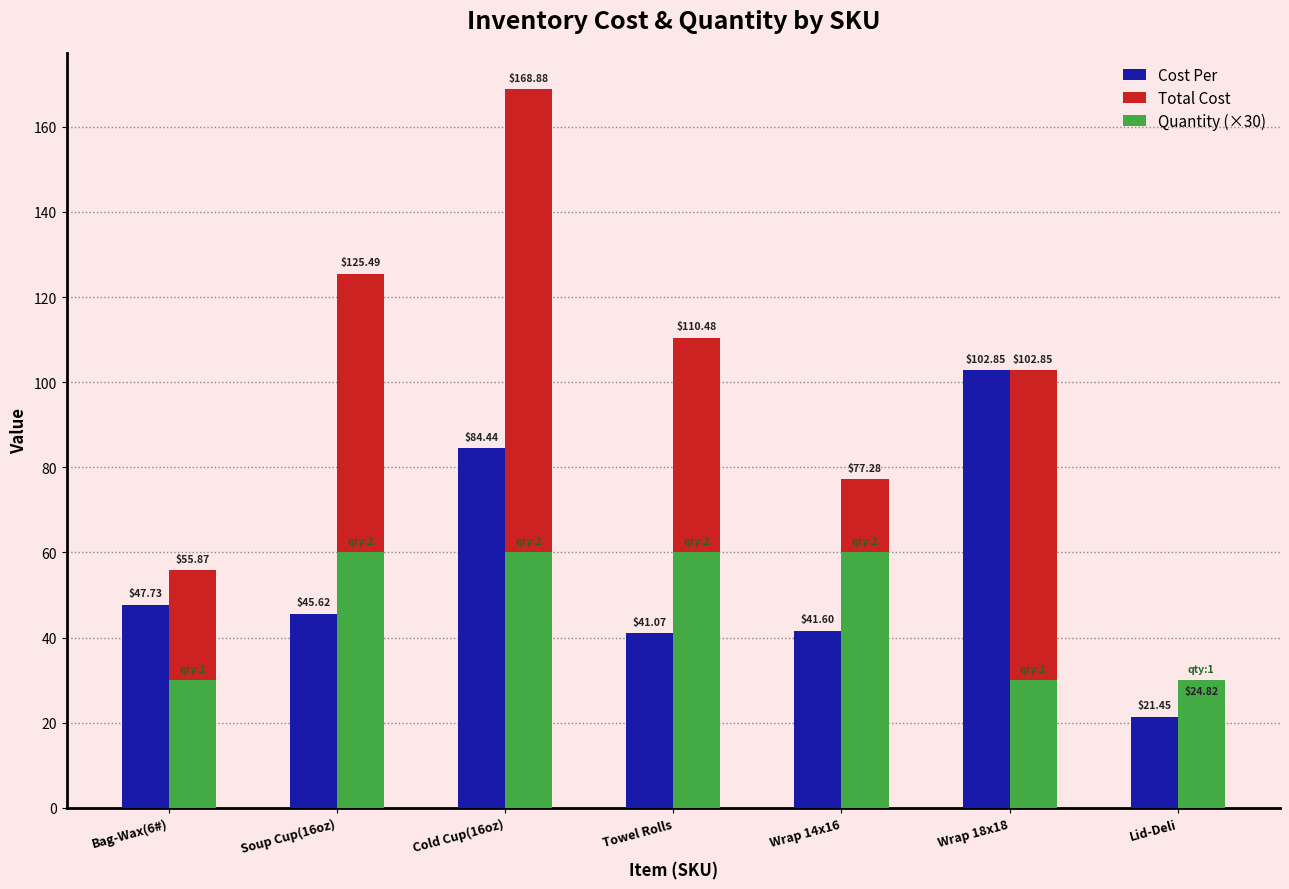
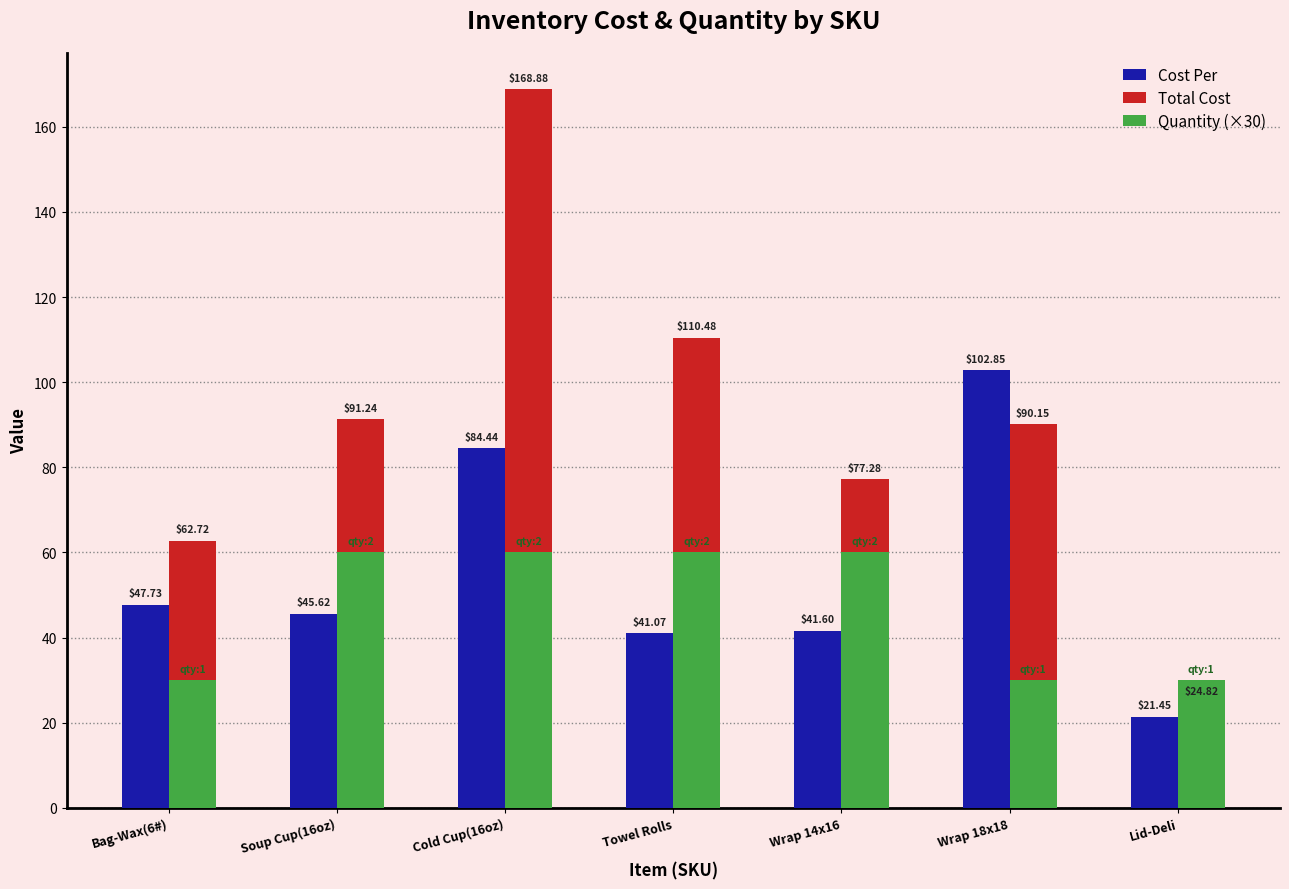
Total Cost, Bag-Wax(6#): $55.87 -> $62.72
Total Cost, Soup Cup(16oz): $125.49 -> $91.24
Total Cost, Wrap 18x18: $102.85 -> $90.15
